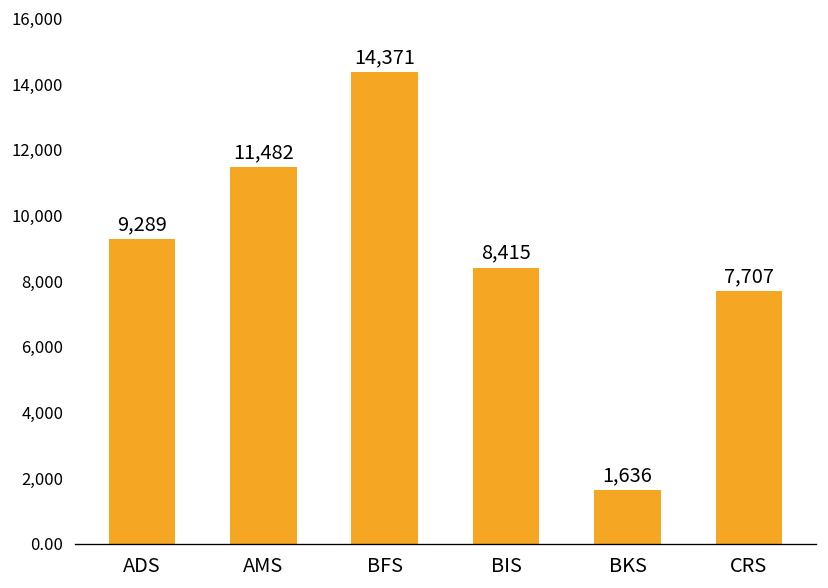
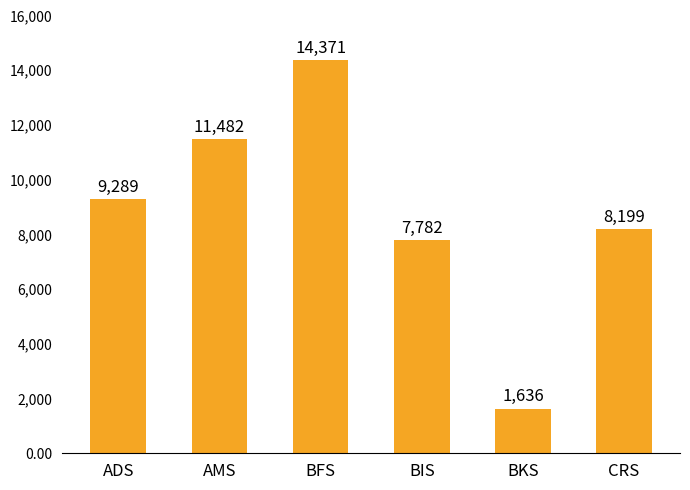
BIS: 8,415 -> 7,782
CRS: 7,707 -> 8,199
